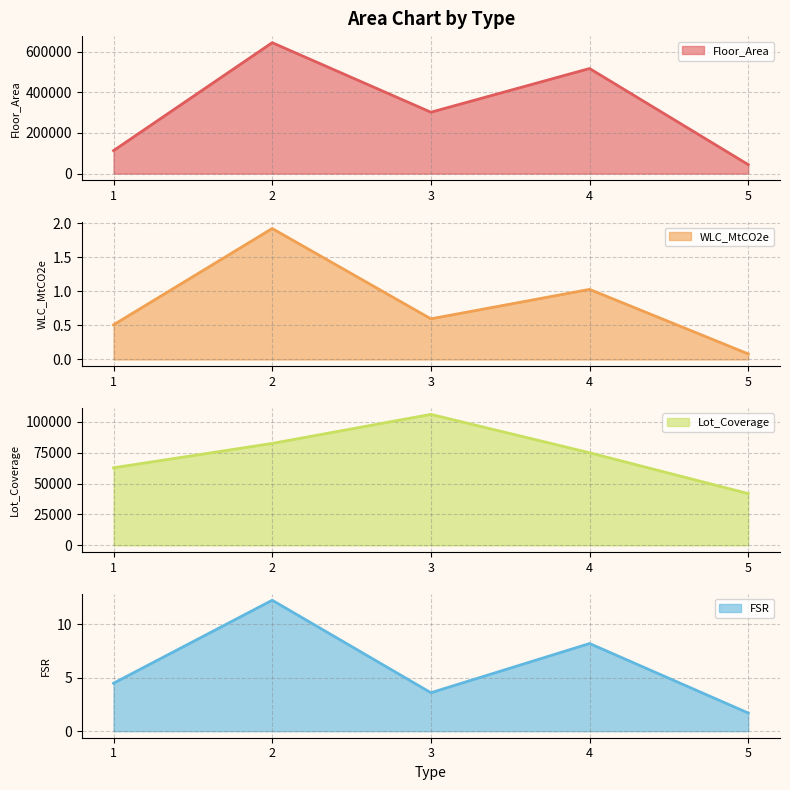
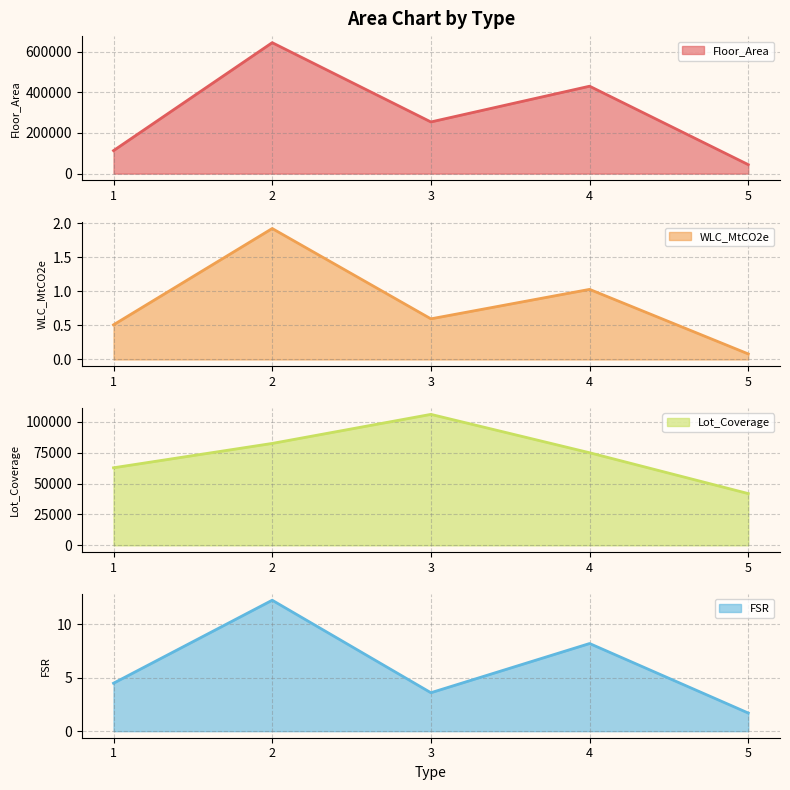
Area Chart by Type, 3: 300000 -> 250000
Area Chart by Type, 4: 520000 -> 430000
